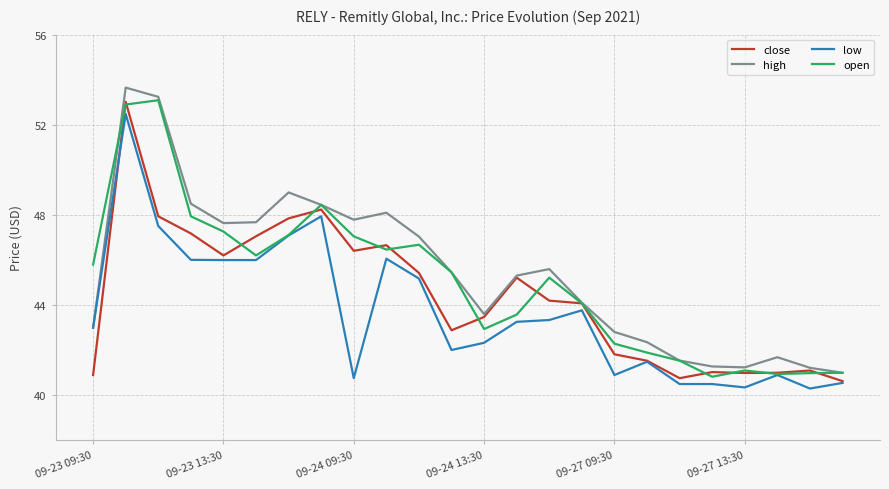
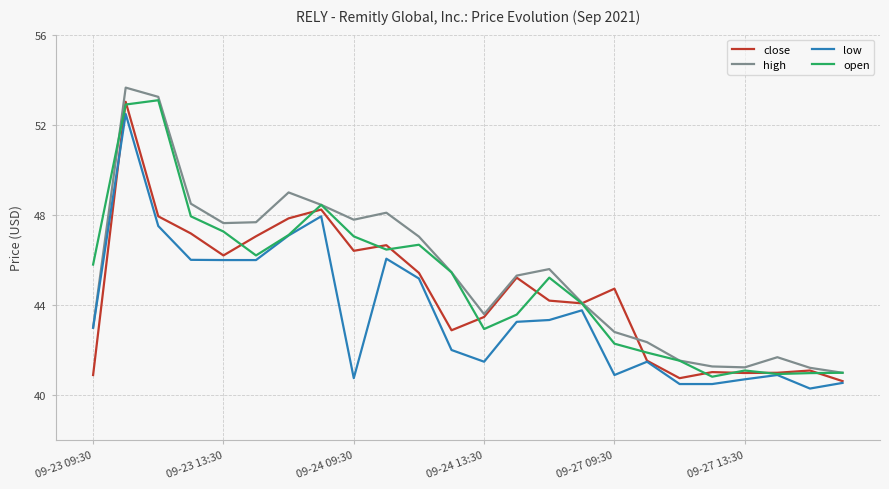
low, 09-24 13:30: 42.3 -> 41.5
close, 09-27 09:30: 41.8 -> 44.7
low, 09-27 13:30: 40.4 -> 40.7
